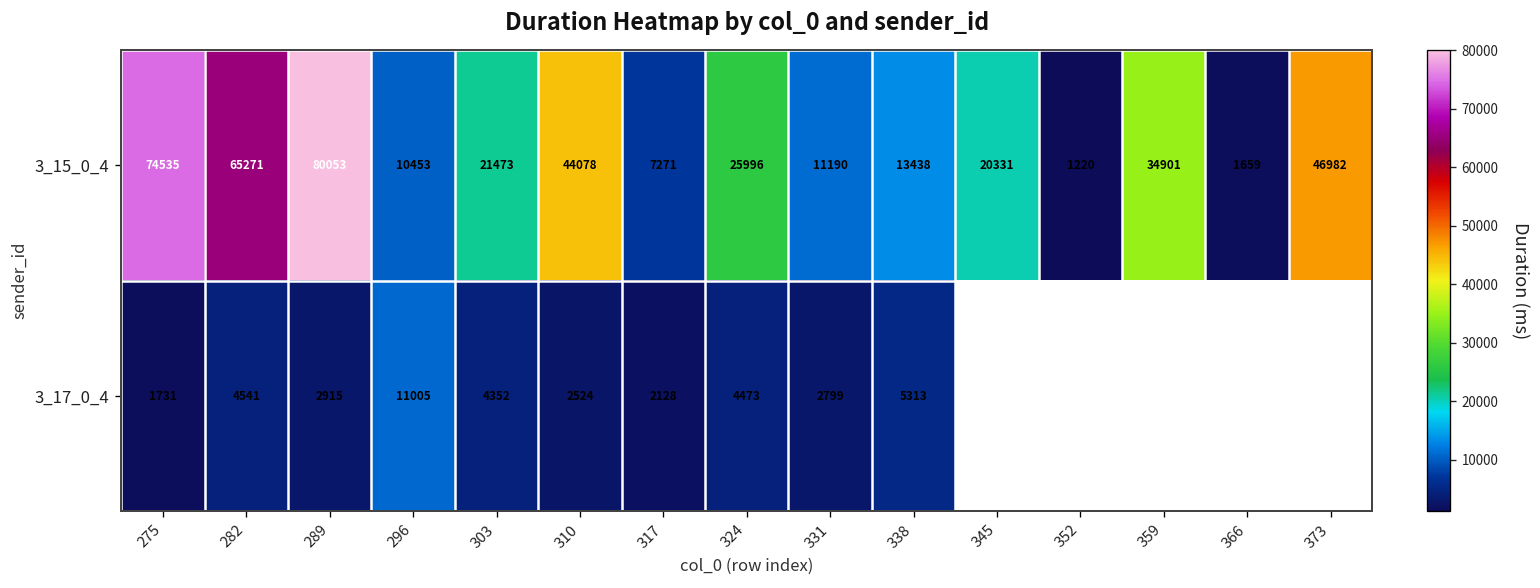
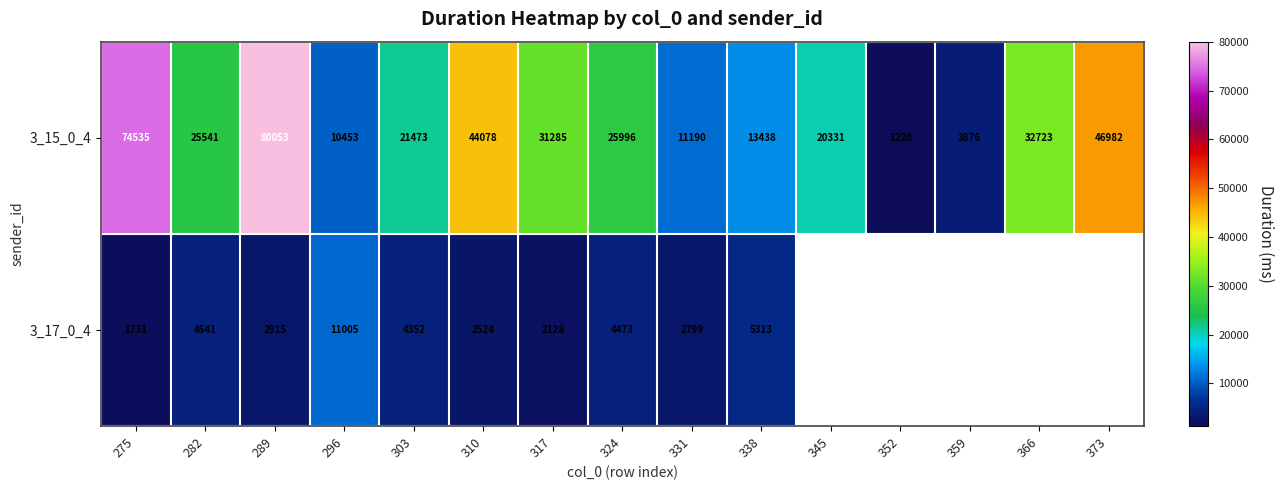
3_15_0_4, 282: 65271 -> 25541
3_15_0_4, 317: 7271 -> 31285
3_15_0_4, 359: 34901 -> 3876
3_15_0_4, 366: 1659 -> 32723
